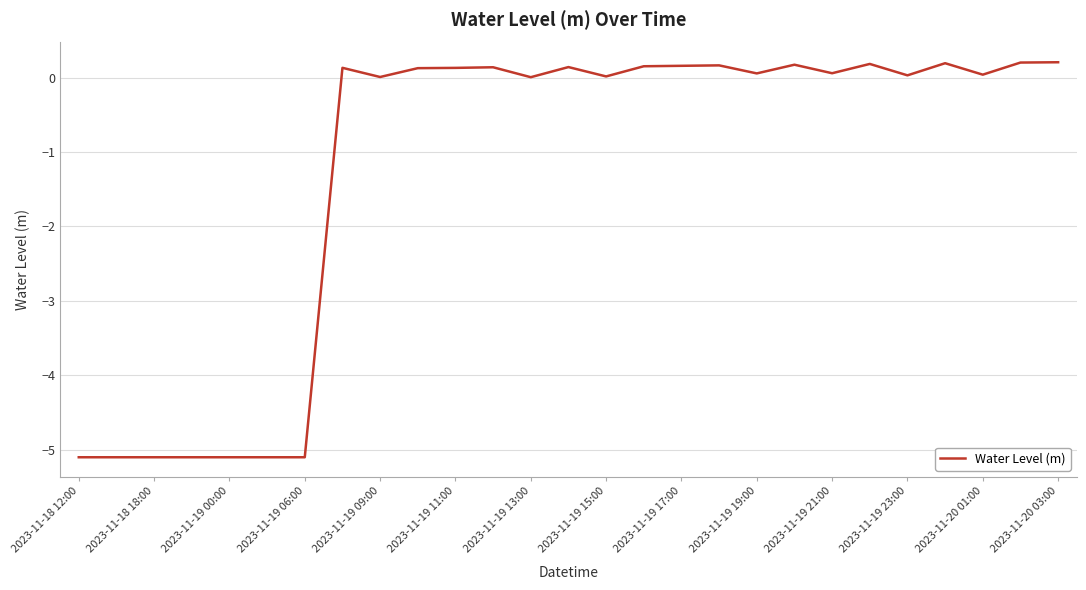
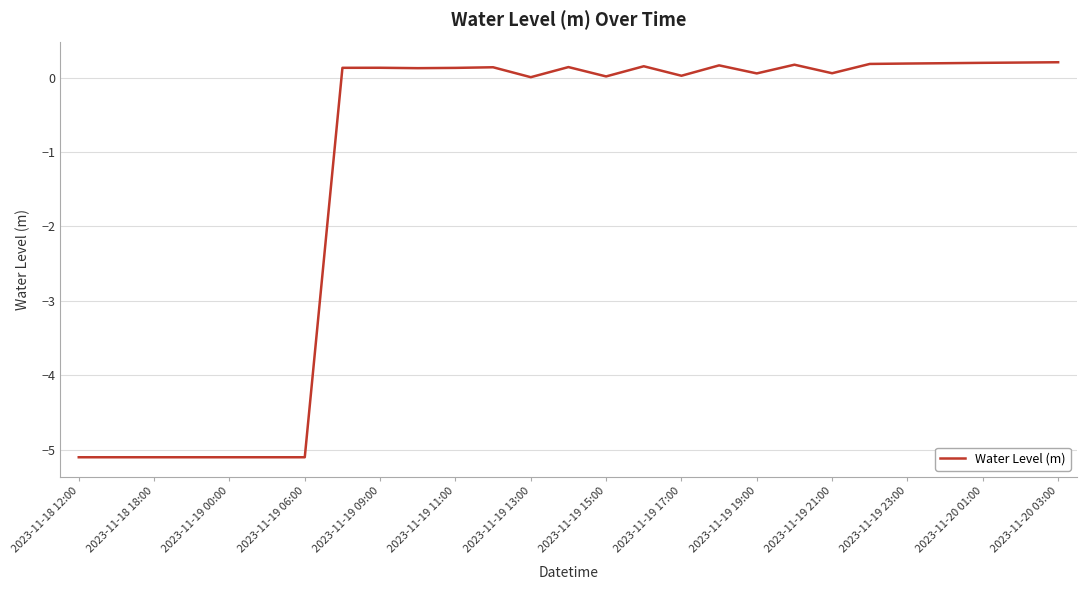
2023-11-19 09:00: 0.0 -> 0.1
2023-11-19 17:00: 0.2 -> 0.0
2023-11-19 23:00: 0.0 -> 0.2
2023-11-20 01:00: 0.0 -> 0.2
